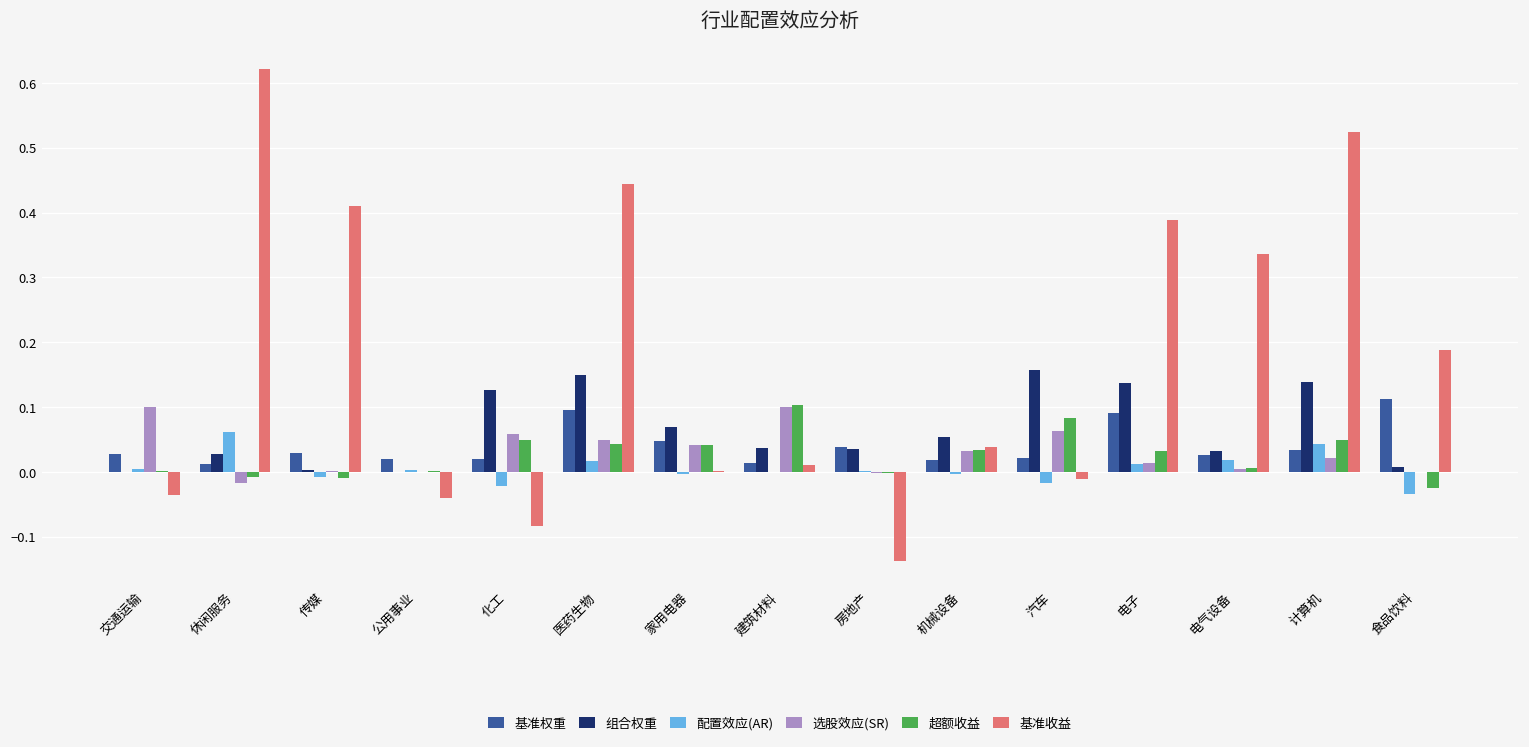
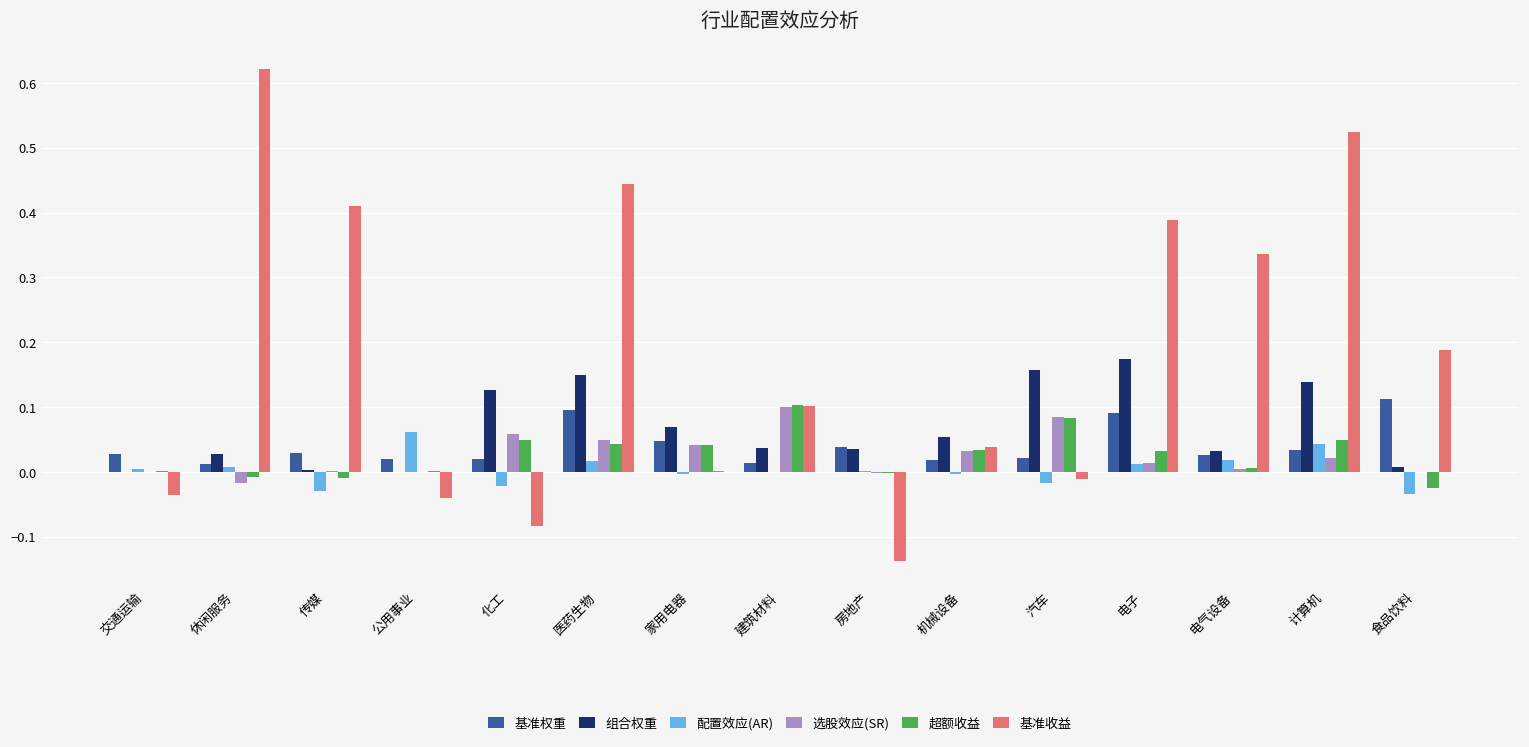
选股效应(SR), 交通运输: 0.1 -> 0.0
配置效应(AR), 休闲服务: 0.06 -> 0.01
配置效应(AR), 传媒: -0.01 -> -0.03
配置效应(AR), 公用事业: 0.00 -> 0.06
基准收益, 建筑材料: 0.01 -> 0.10
选股效应(SR), 汽车: 0.06 -> 0.09
组合权重, 电子: 0.14 -> 0.17
